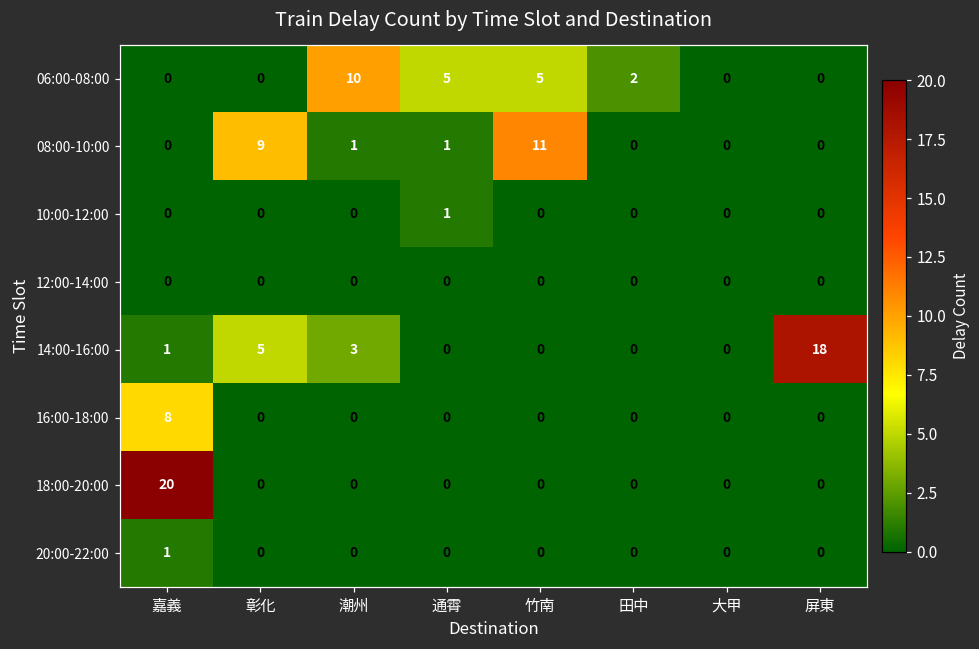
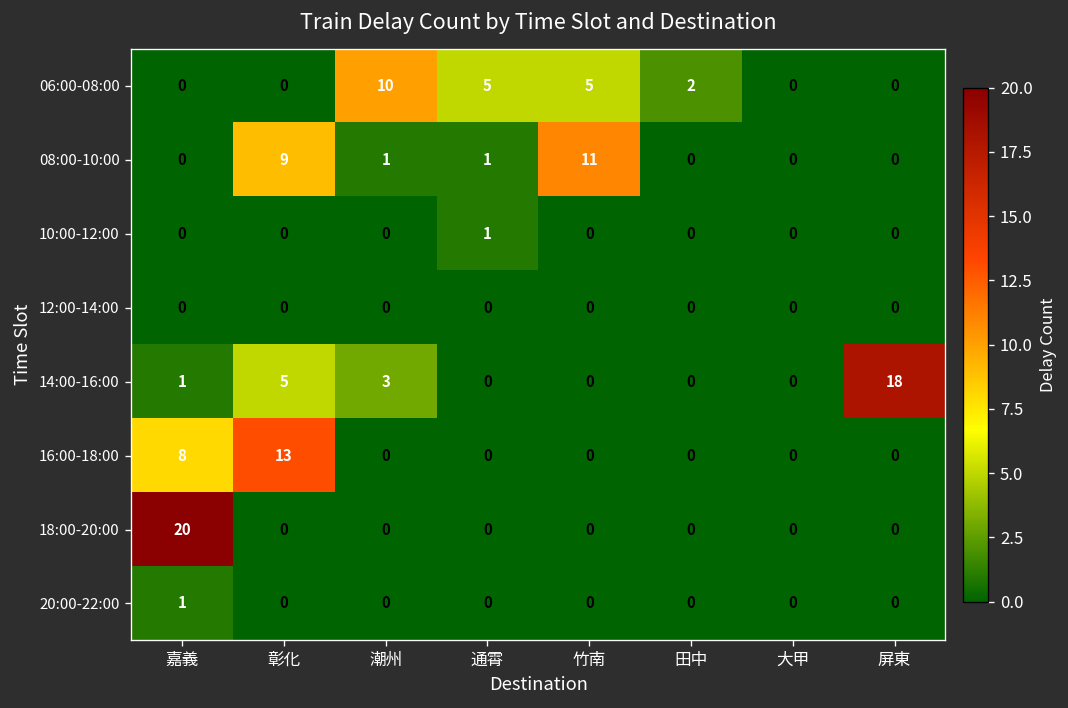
16:00-18:00, 彰化: 0 -> 13
